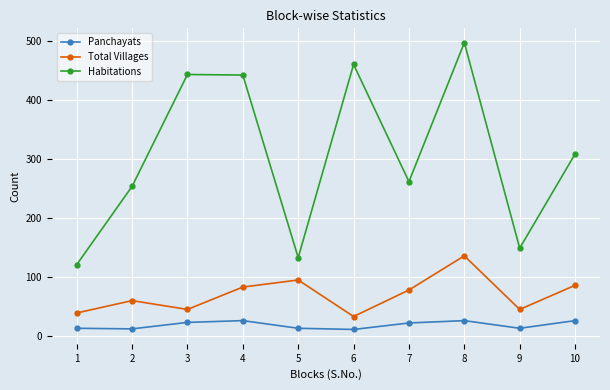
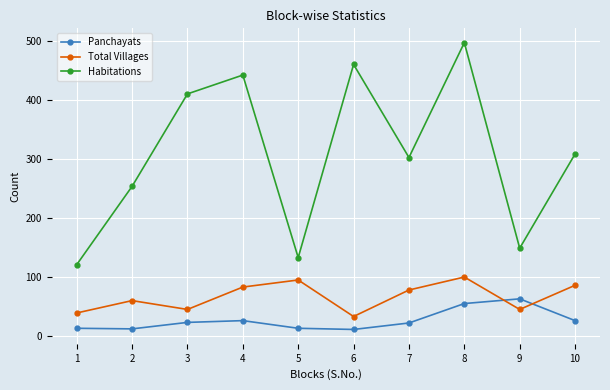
Habitations, 3: 440 -> 410
Habitations, 7: 260 -> 300
Panchayats, 8: 30 -> 60
Total Villages, 8: 140 -> 100
Panchayats, 9: 10 -> 60
